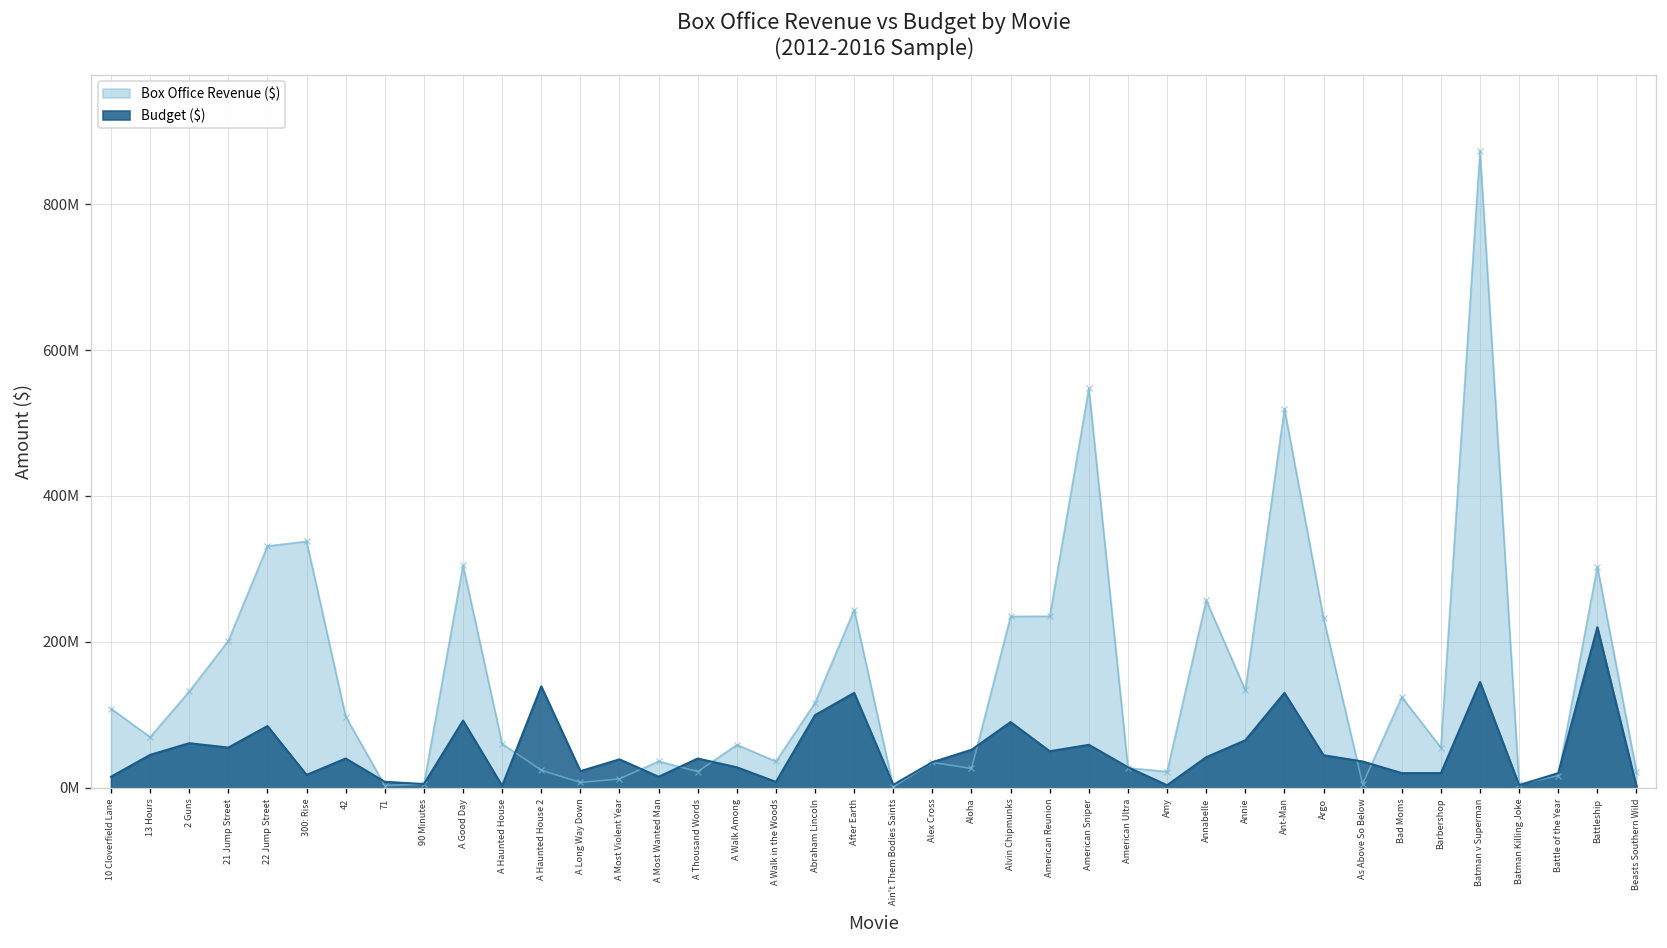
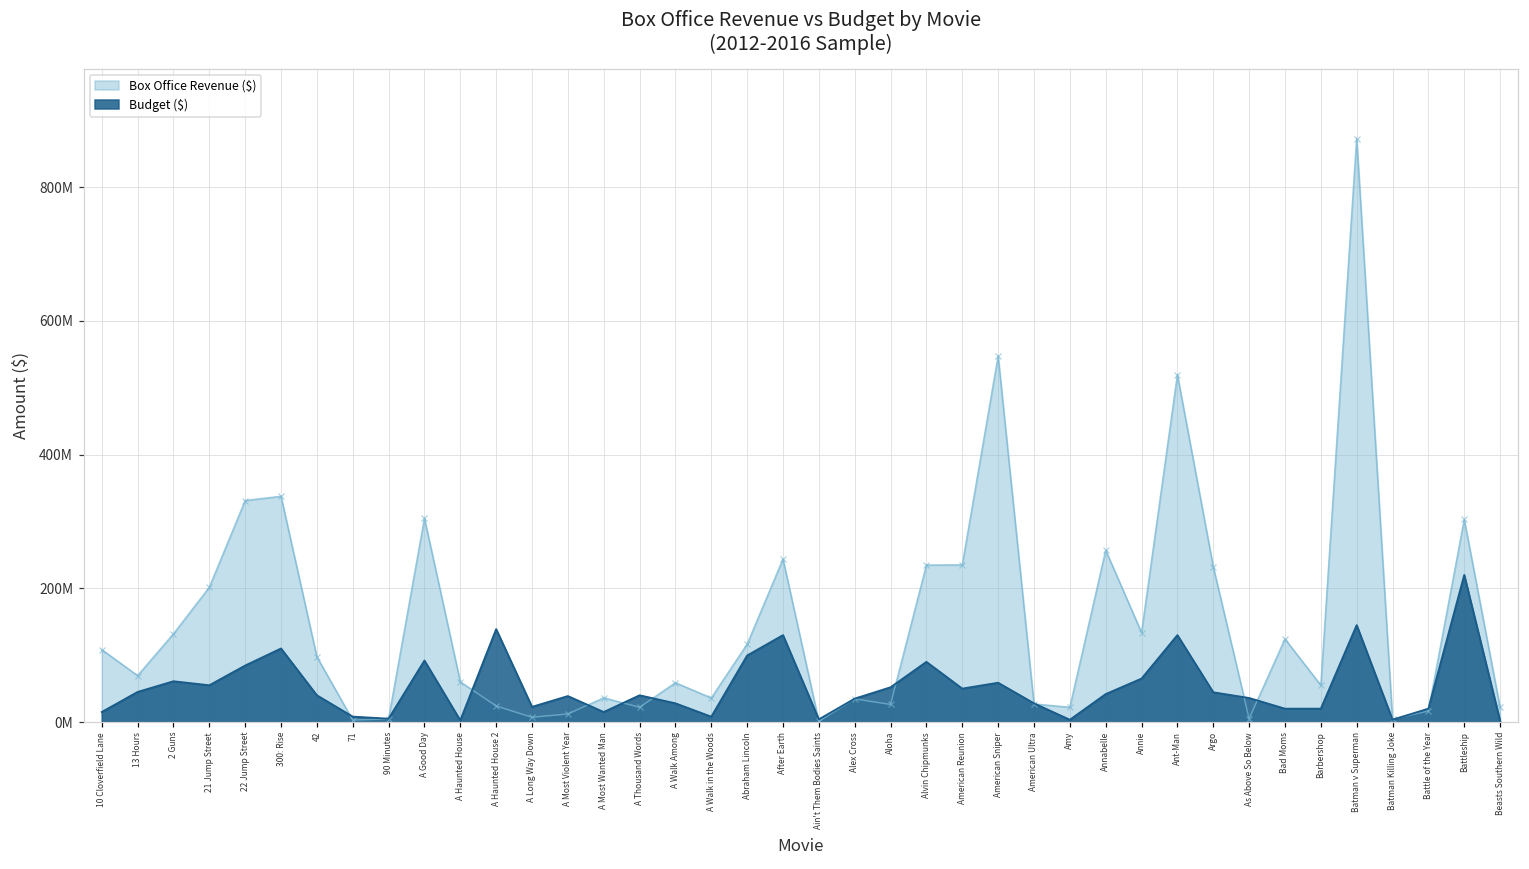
Budget ($), 300: Rise: 20000000 -> 110000000
